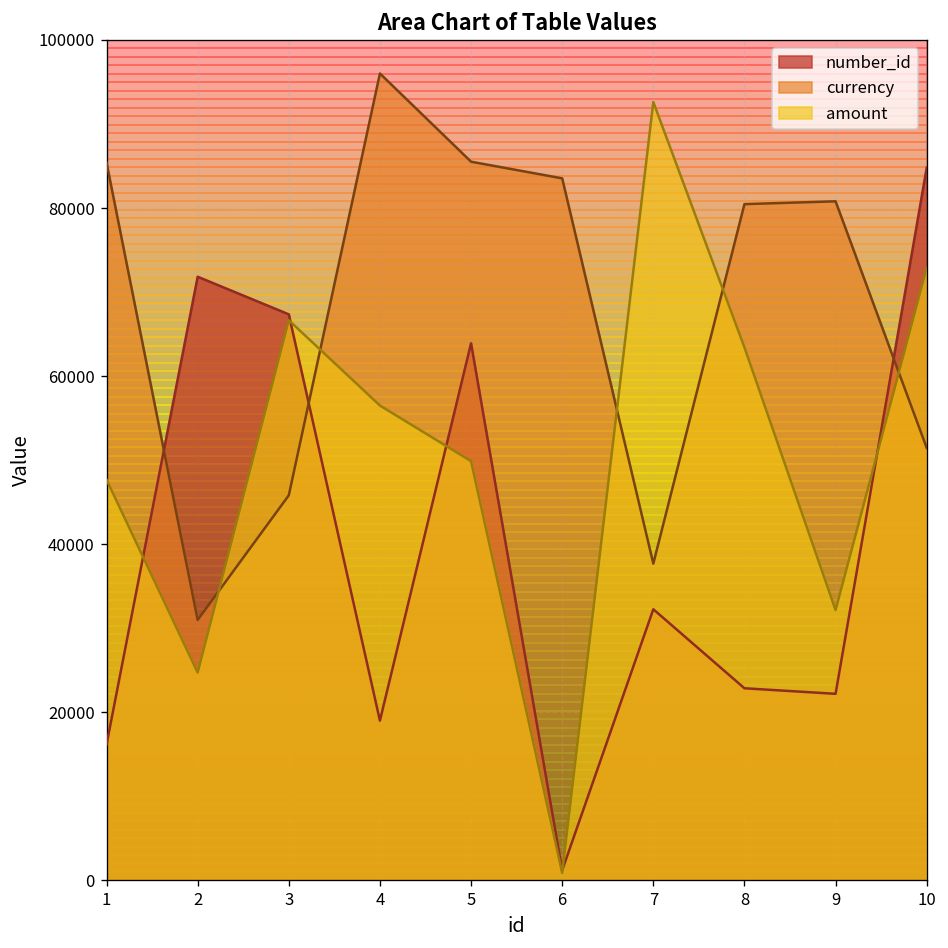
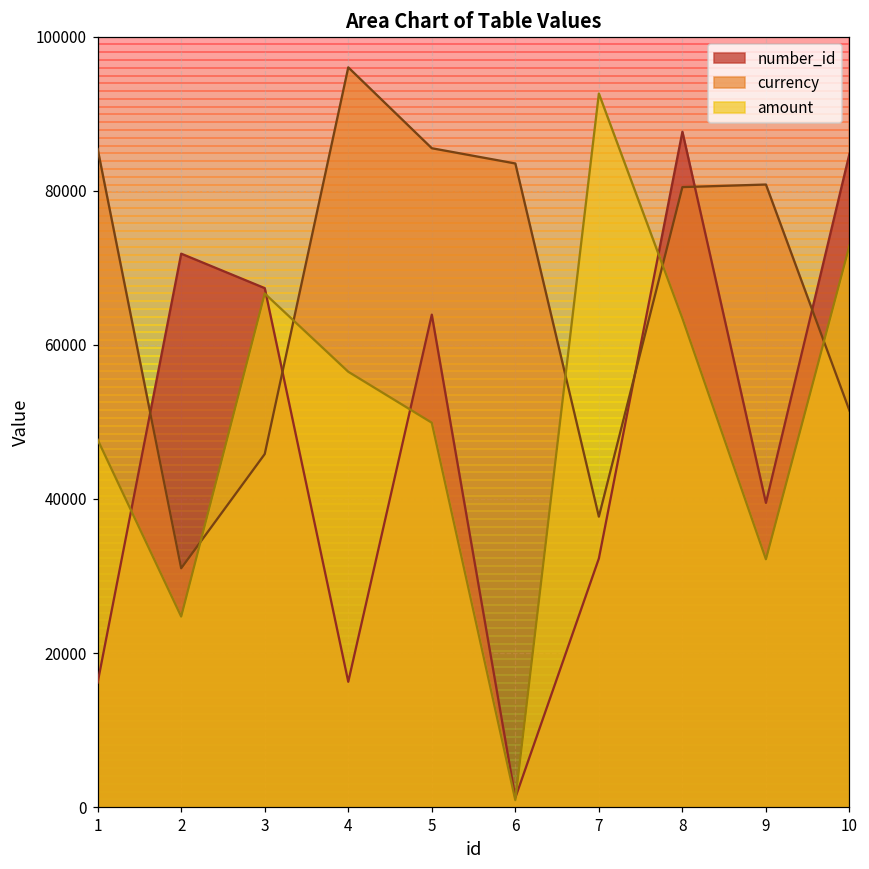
number_id, 4: 19000 -> 16000
number_id, 8: 23000 -> 88000
number_id, 9: 22000 -> 39000
